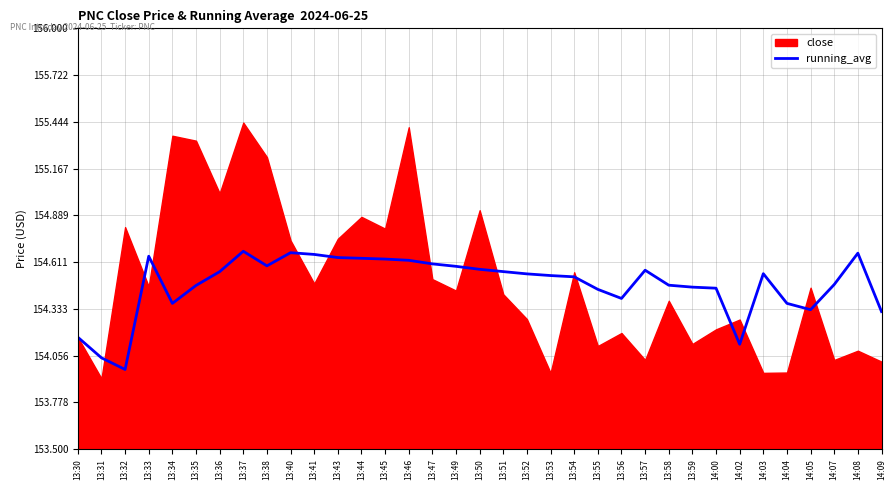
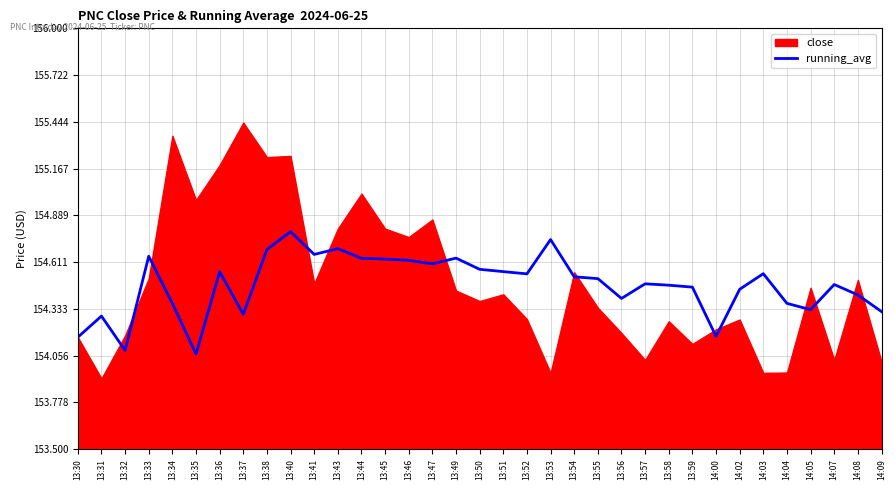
running_avg, 13:31: 154.04 -> 154.29
running_avg, 13:32: 153.97 -> 154.09
close, 13:32: 154.82 -> 154.18
close, 13:33: 154.47 -> 154.51
running_avg, 13:35: 154.47 -> 154.06
close, 13:35: 155.33 -> 154.98
close, 13:36: 155.02 -> 155.19
running_avg, 13:37: 154.68 -> 154.30
running_avg, 13:38: 154.59 -> 154.69
running_avg, 13:40: 154.67 -> 154.79
close, 13:40: 154.74 -> 155.24
running_avg, 13:43: 154.64 -> 154.69
close, 13:43: 154.75 -> 154.81
close, 13:44: 154.88 -> 155.02
close, 13:46: 155.41 -> 154.76
close, 13:47: 154.51 -> 154.86
running_avg, 13:49: 154.59 -> 154.63
close, 13:50: 154.92 -> 154.38
running_avg, 13:53: 154.53 -> 154.75
running_avg, 13:55: 154.45 -> 154.51
close, 13:55: 154.11 -> 154.34
running_avg, 13:57: 154.56 -> 154.48
close, 13:58: 154.38 -> 154.26
running_avg, 14:00: 154.46 -> 154.17
running_avg, 14:02: 154.12 -> 154.45
running_avg, 14:08: 154.66 -> 154.42
close, 14:08: 154.08 -> 154.51
